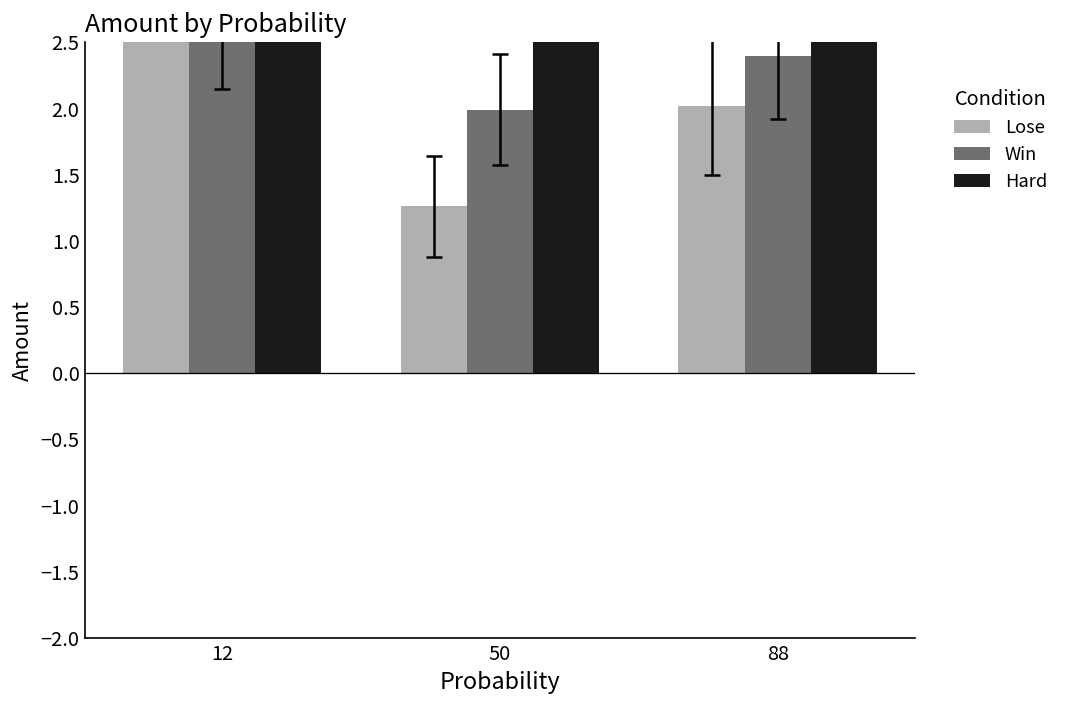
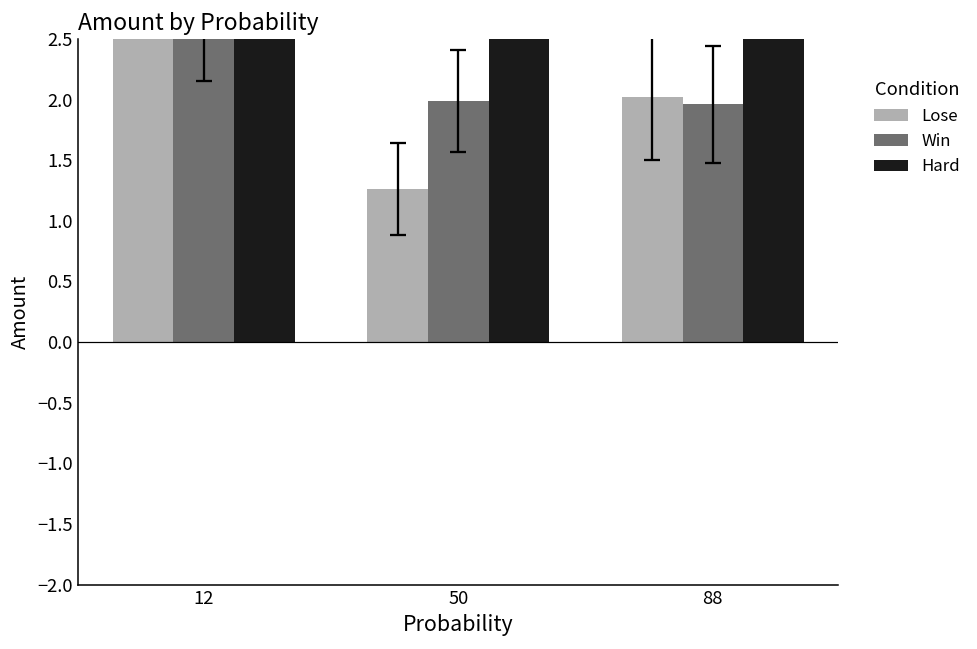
Win, 88: 2.40 -> 1.96
